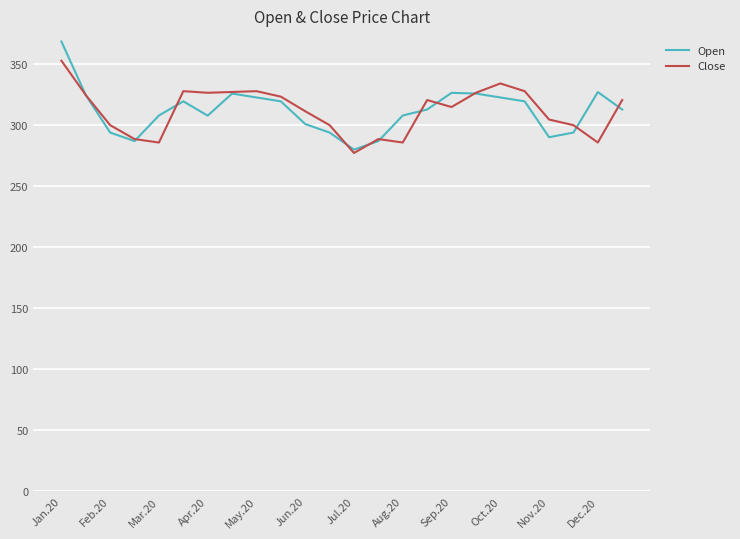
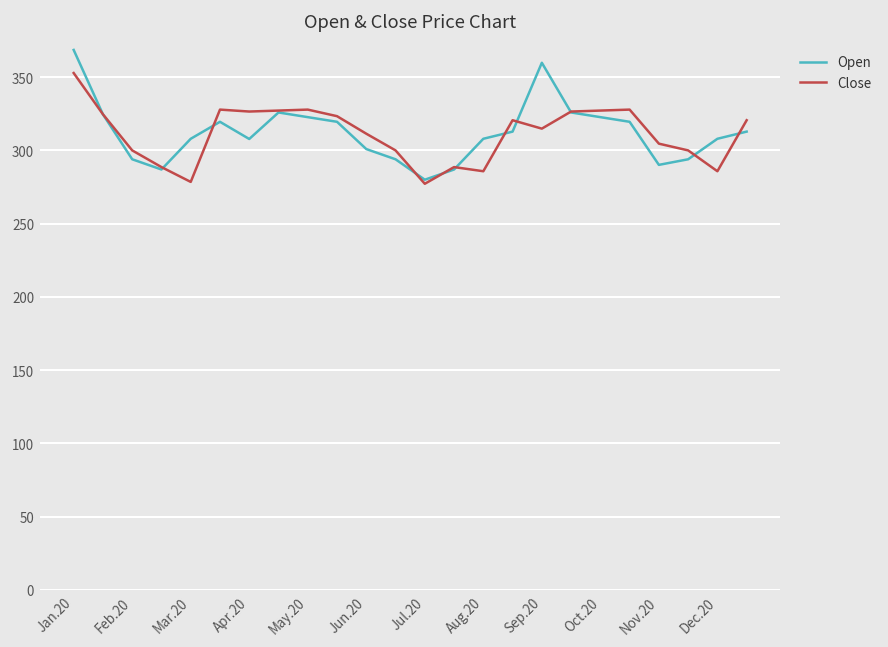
Close, Mar.20: 286 -> 279
Open, Sep.20: 327 -> 360
Close, Oct.20: 334 -> 327
Open, Dec.20: 327 -> 308
